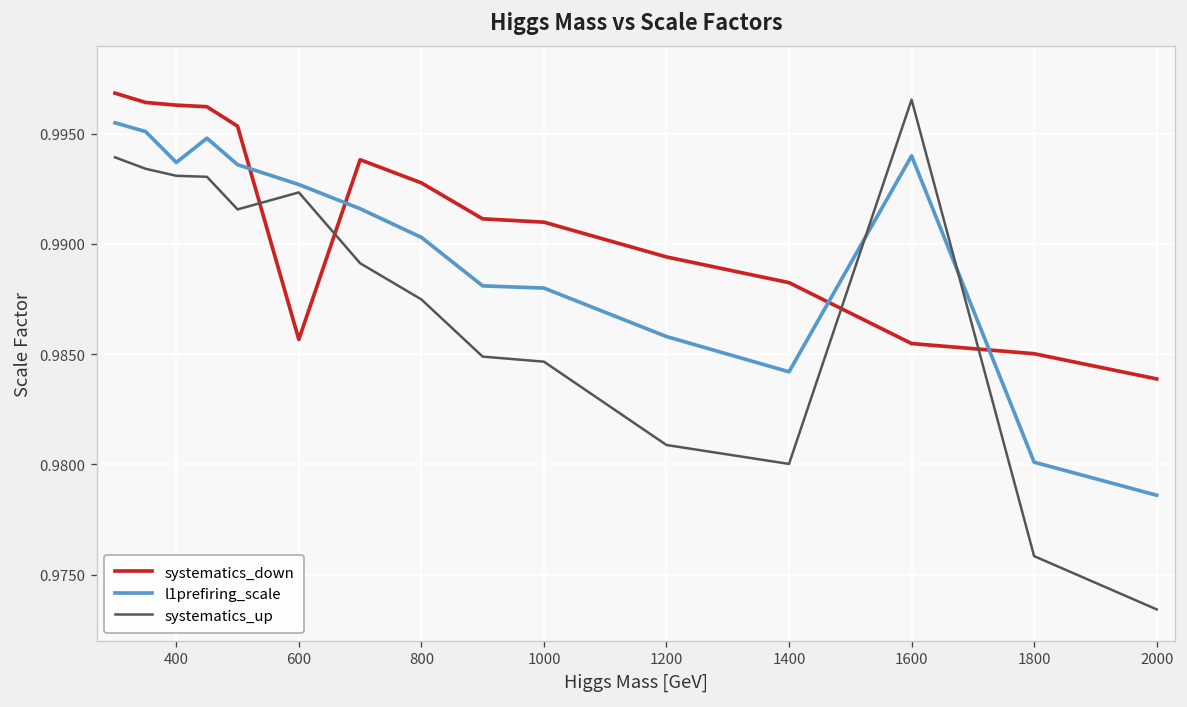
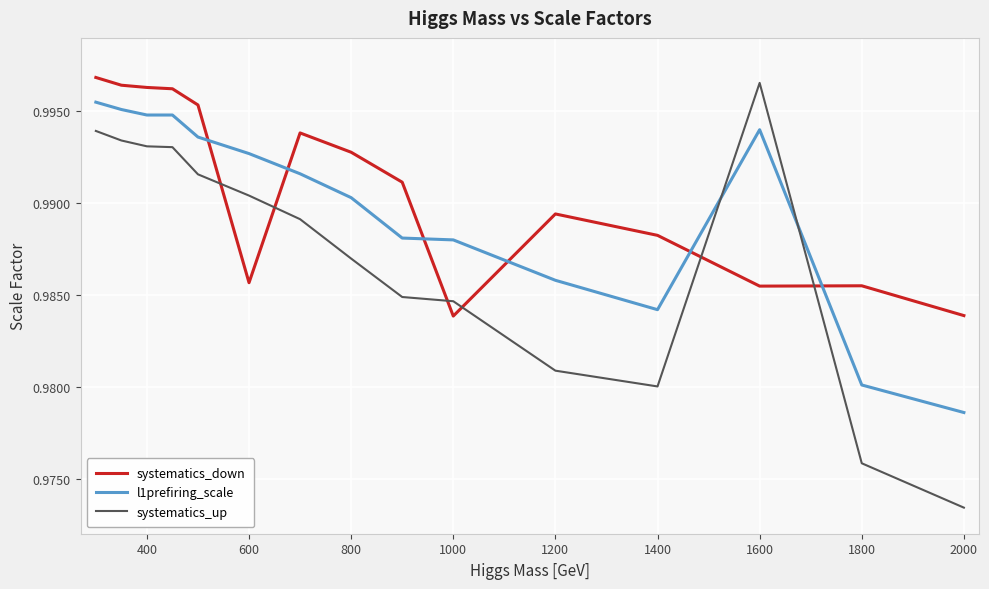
l1prefiring_scale, 400: 0.9937 -> 0.9948
systematics_up, 600: 0.9923 -> 0.9904
systematics_up, 800: 0.9875 -> 0.9870
systematics_down, 1000: 0.9910 -> 0.9839
systematics_down, 1800: 0.9850 -> 0.9855
